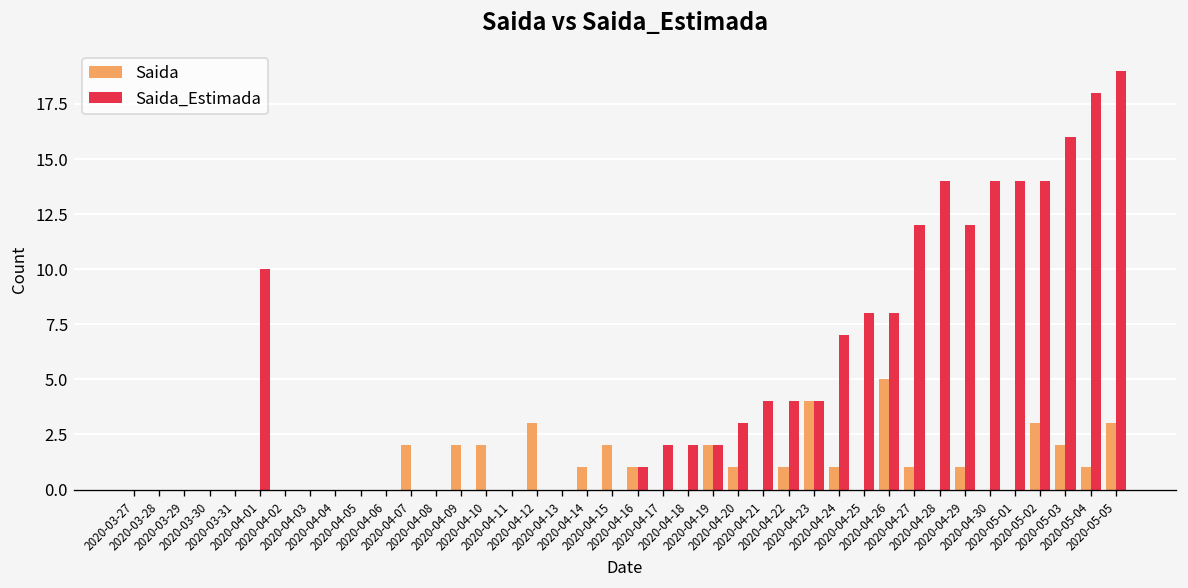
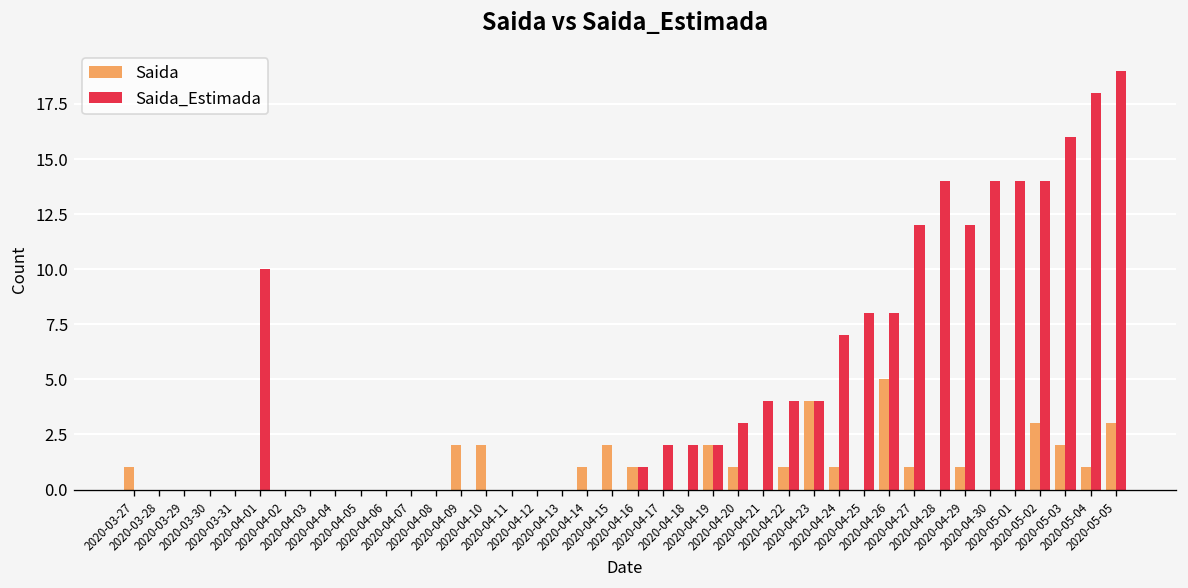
Saida, 2020-03-27: 0 -> 1
Saida, 2020-04-07: 2 -> 0
Saida, 2020-04-12: 3 -> 0
